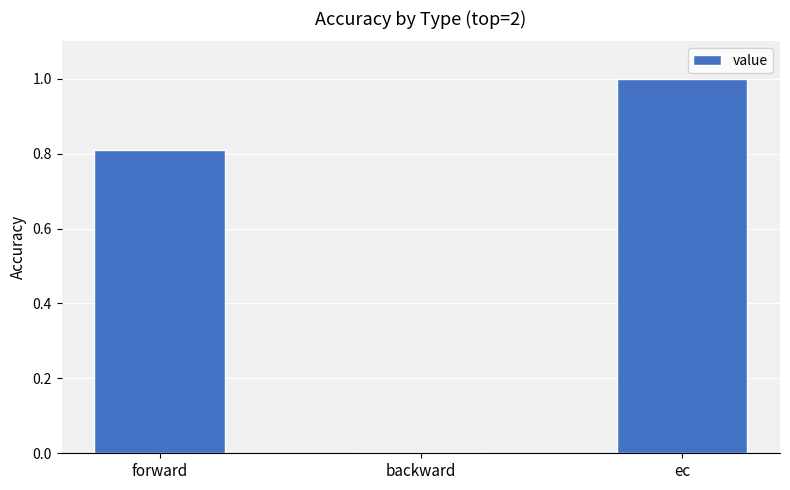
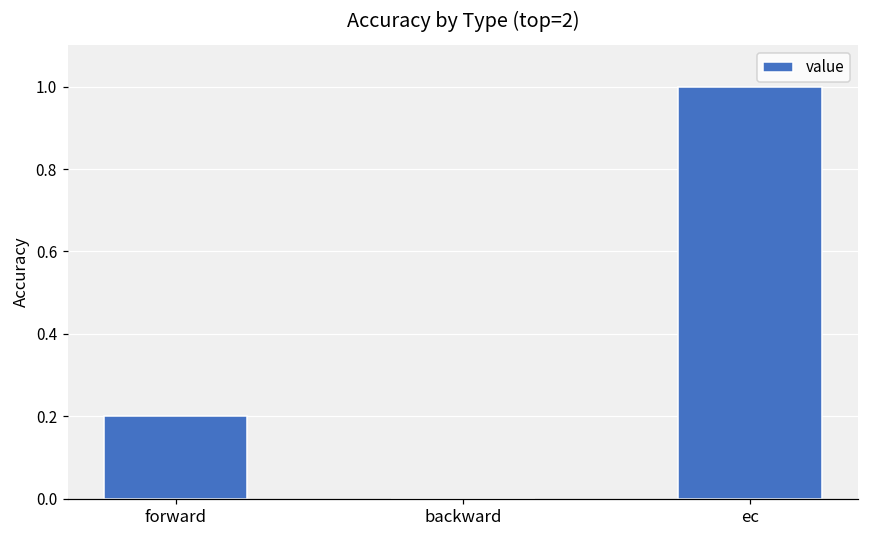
forward: 0.81 -> 0.20
